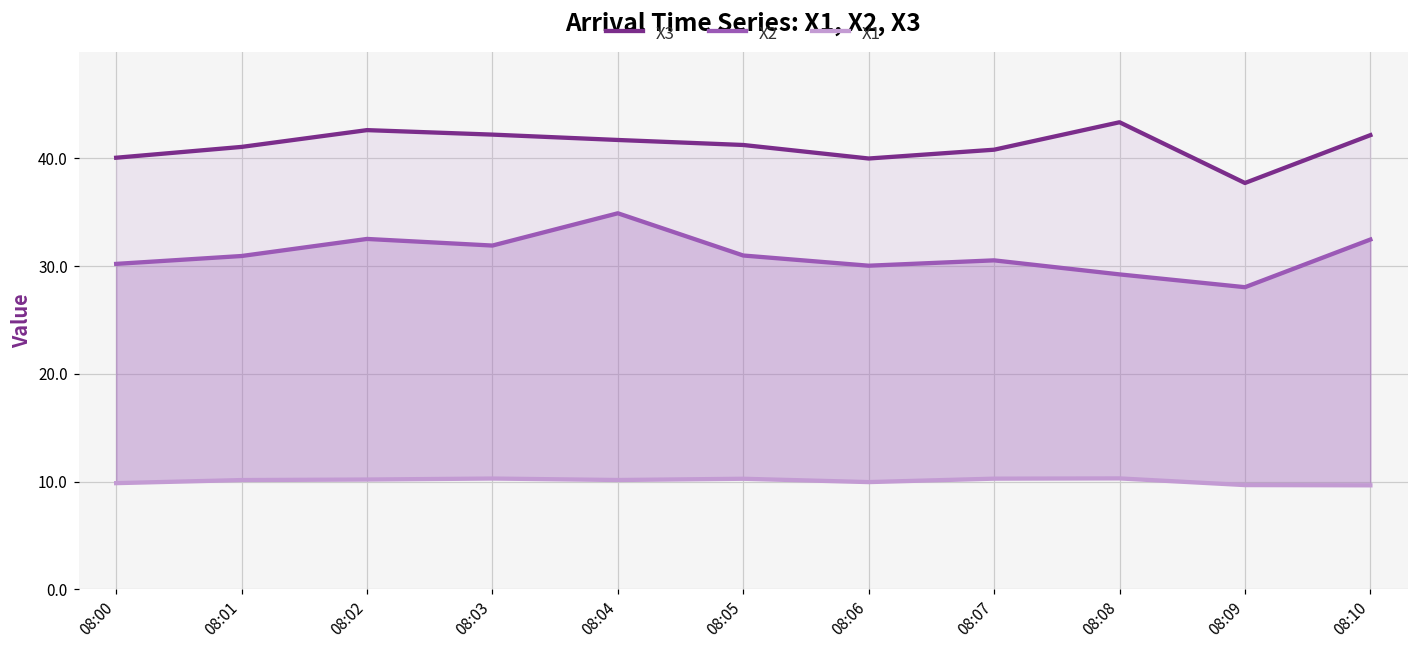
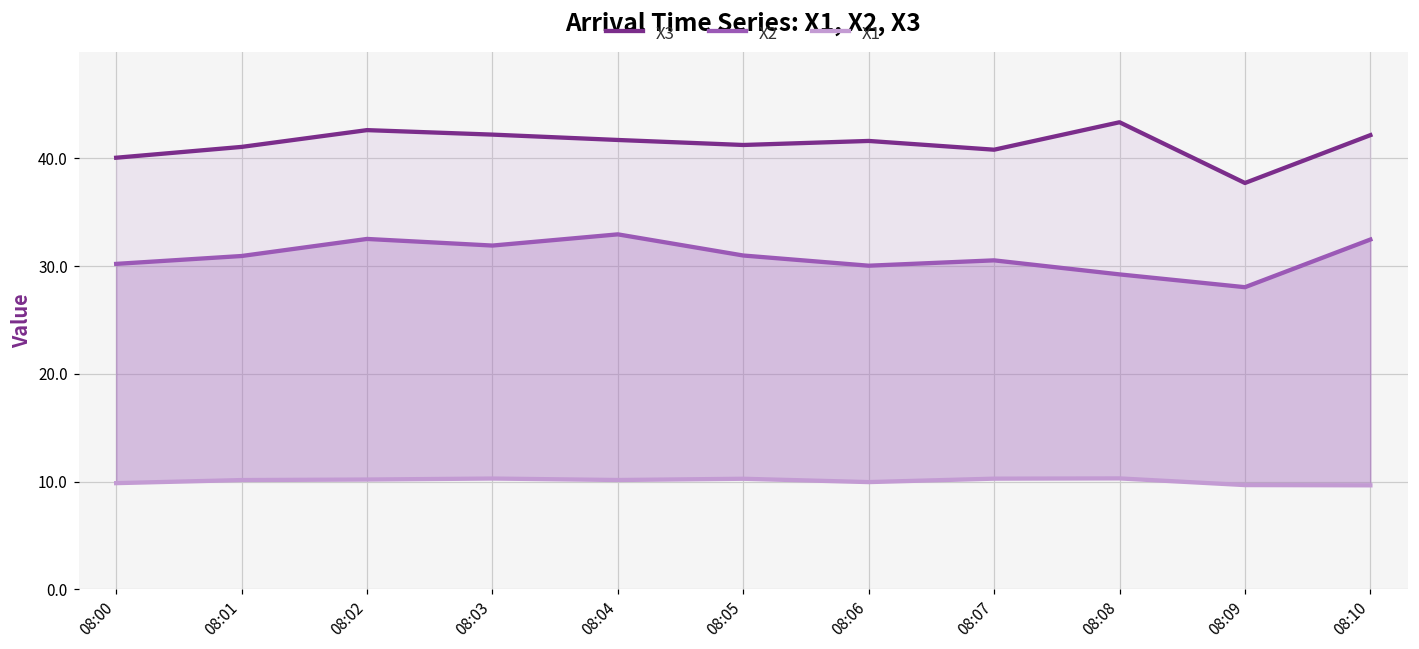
X2, 08:04: 35 -> 33
X3, 08:06: 40 -> 42
